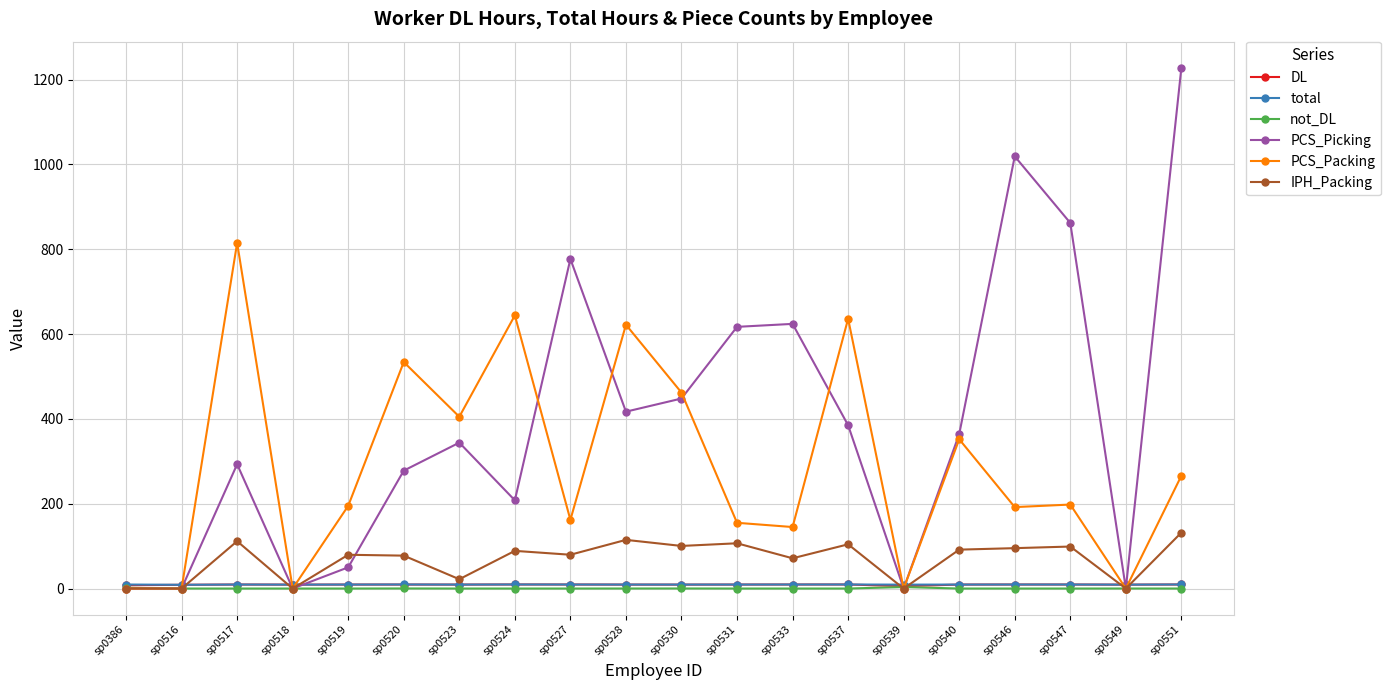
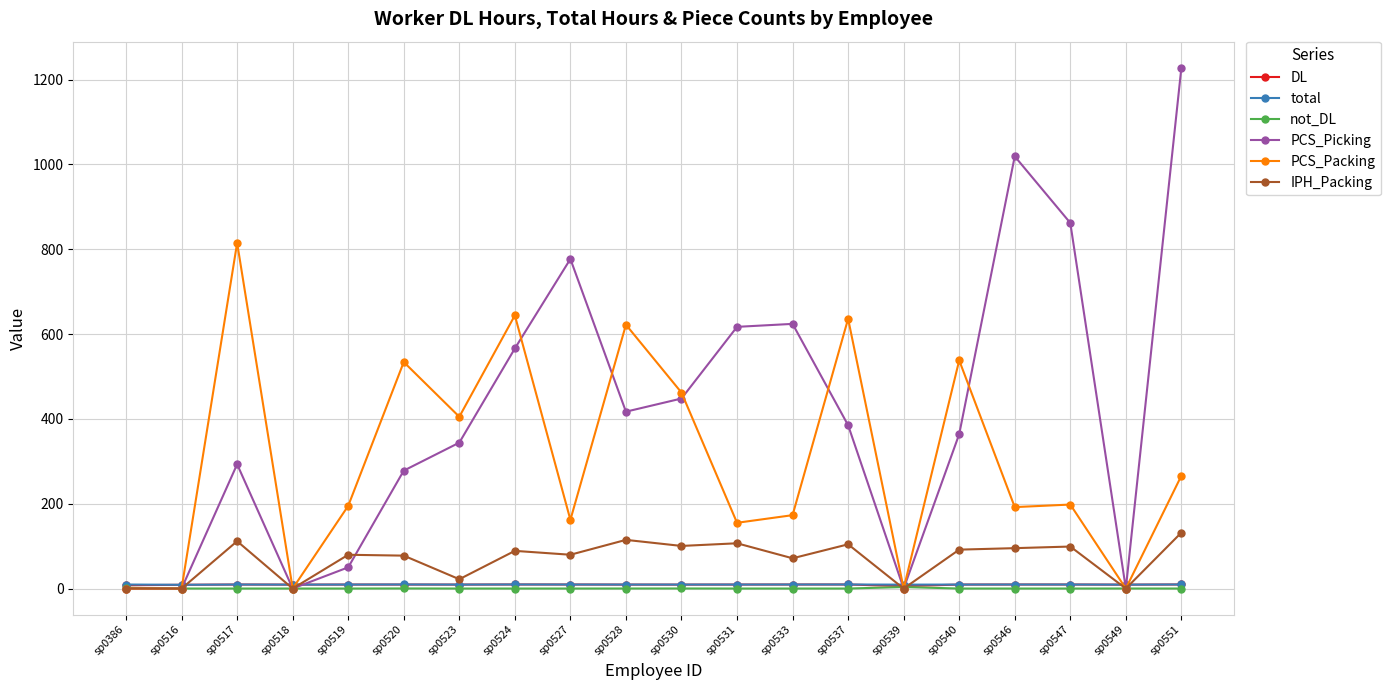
PCS_Picking, sp0524: 210 -> 570
PCS_Packing, sp0533: 150 -> 170
PCS_Packing, sp0540: 350 -> 540
